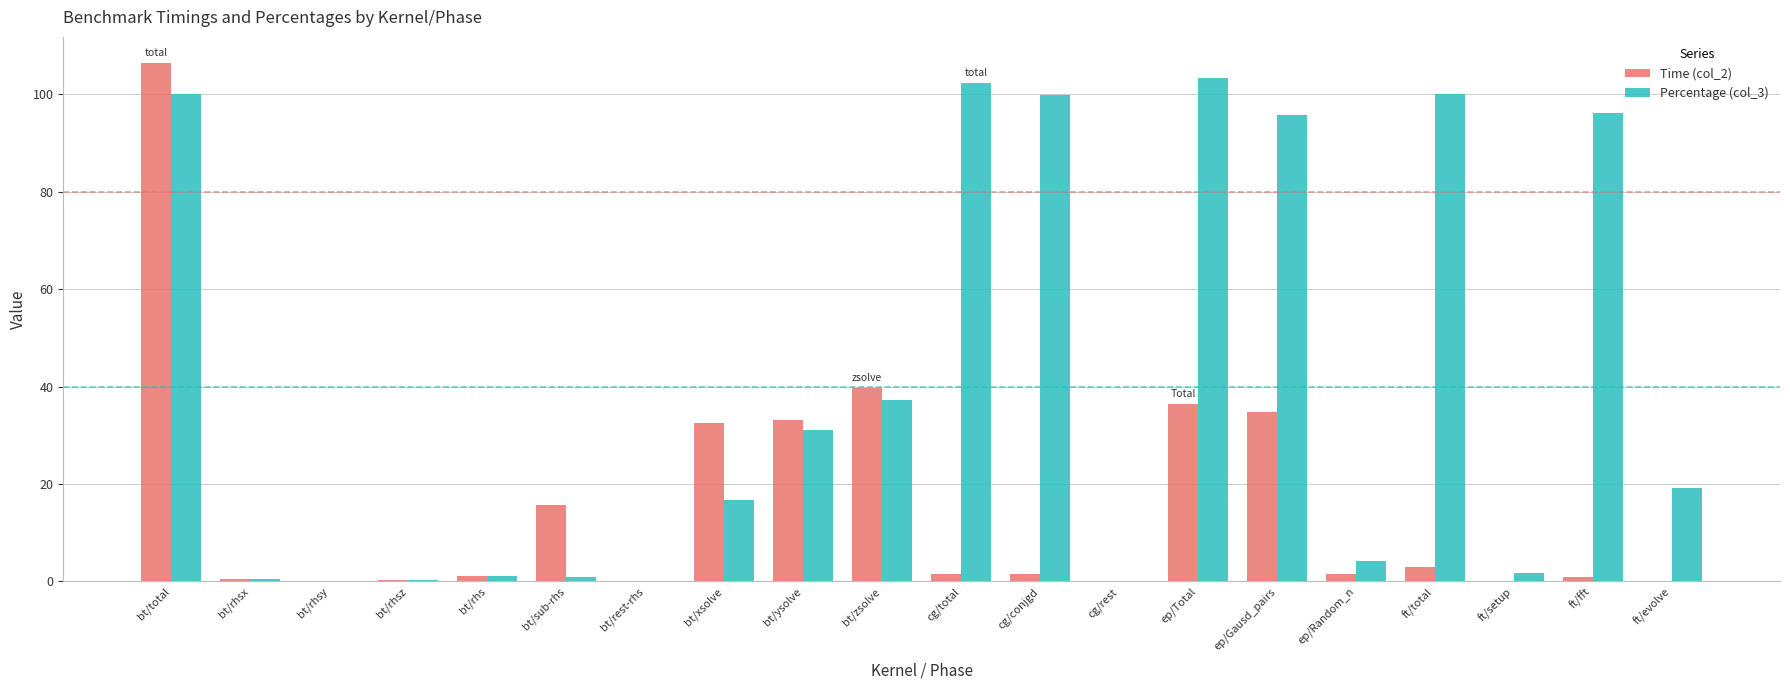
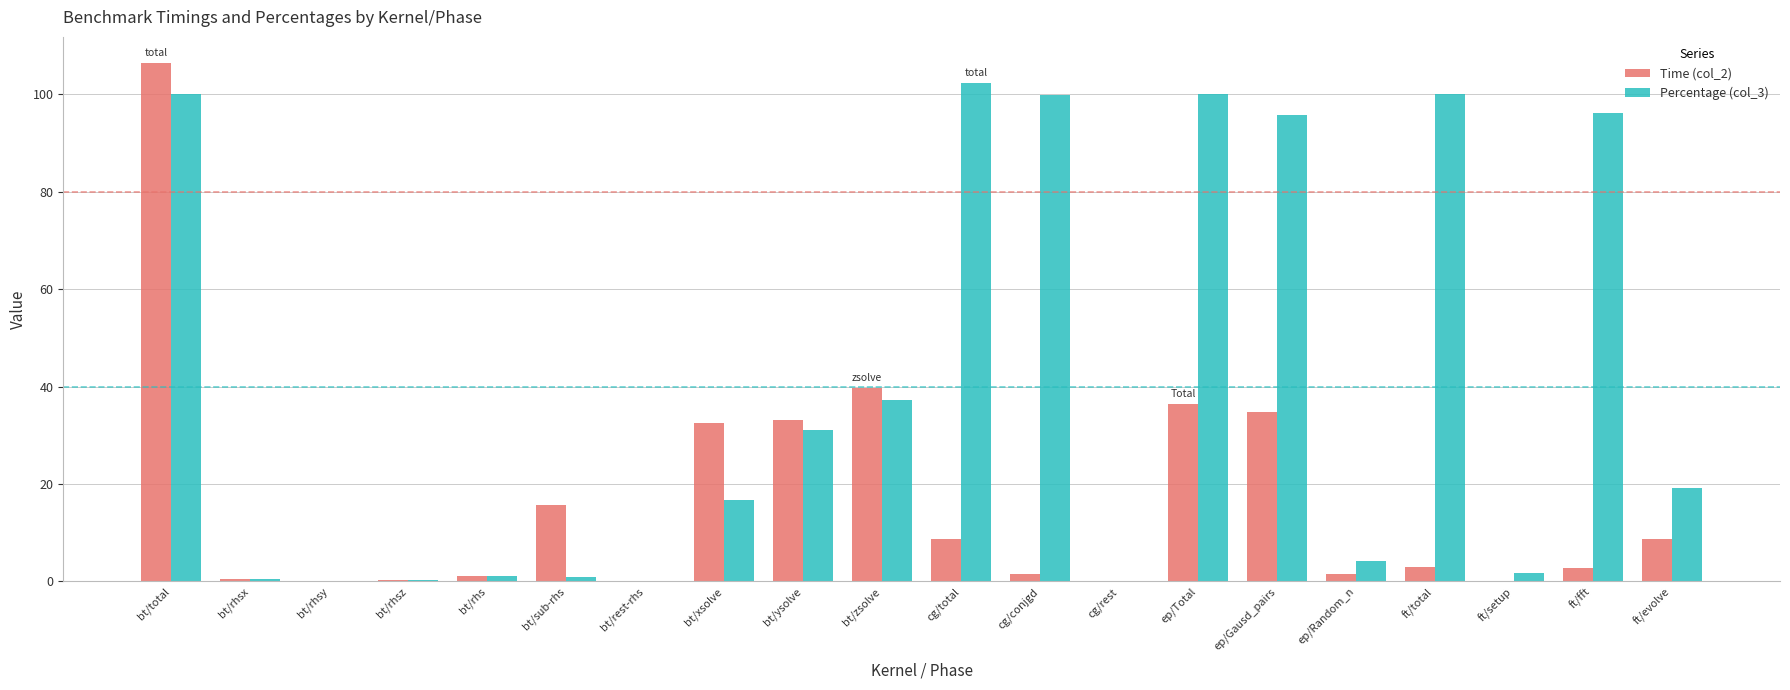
Time (col_2), cg/total: 2 -> 9
Percentage (col_3), ep/Total: 103 -> 100
Time (col_2), ft/fft: 1 -> 3
Time (col_2), ft/evolve: 0 -> 9
